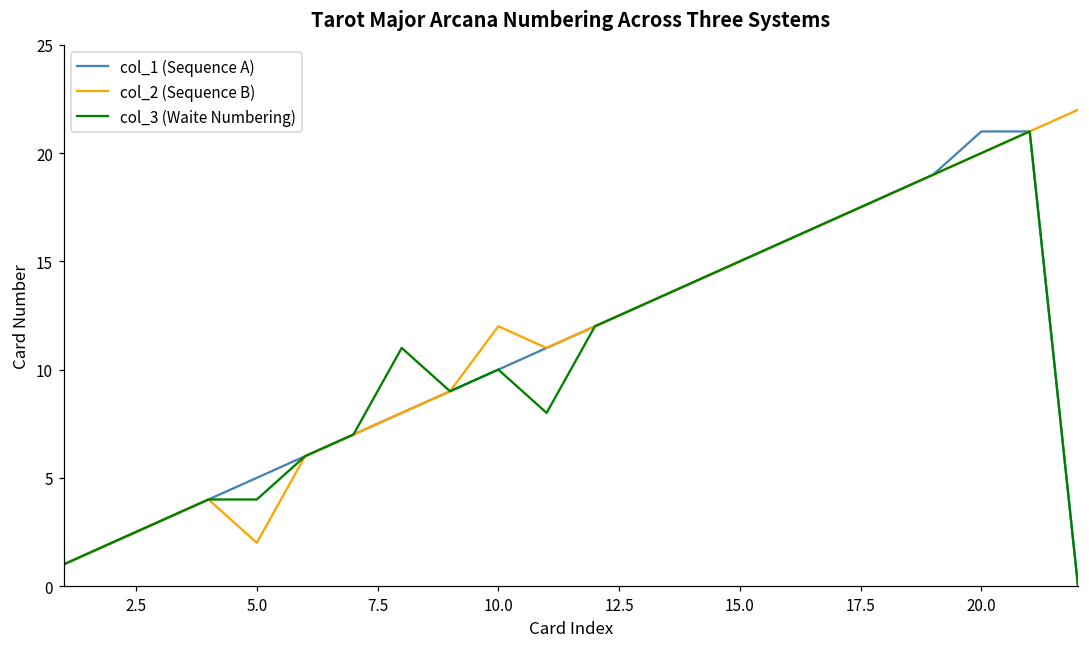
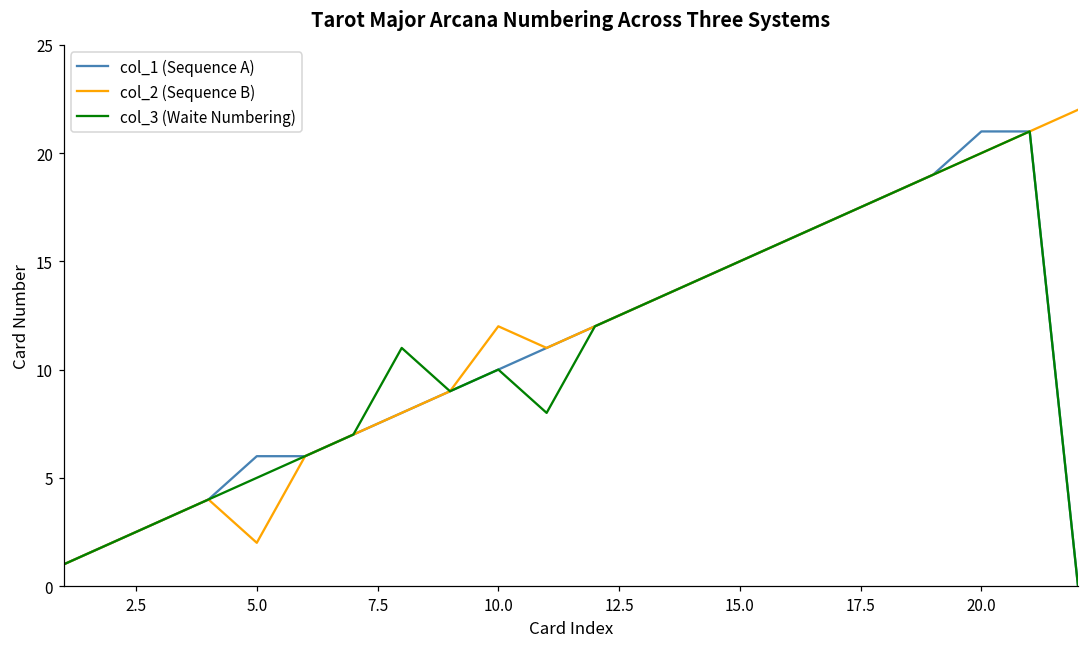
col_1 (Sequence A), 5.0: 5 -> 6
col_3 (Waite Numbering), 5.0: 4 -> 5
